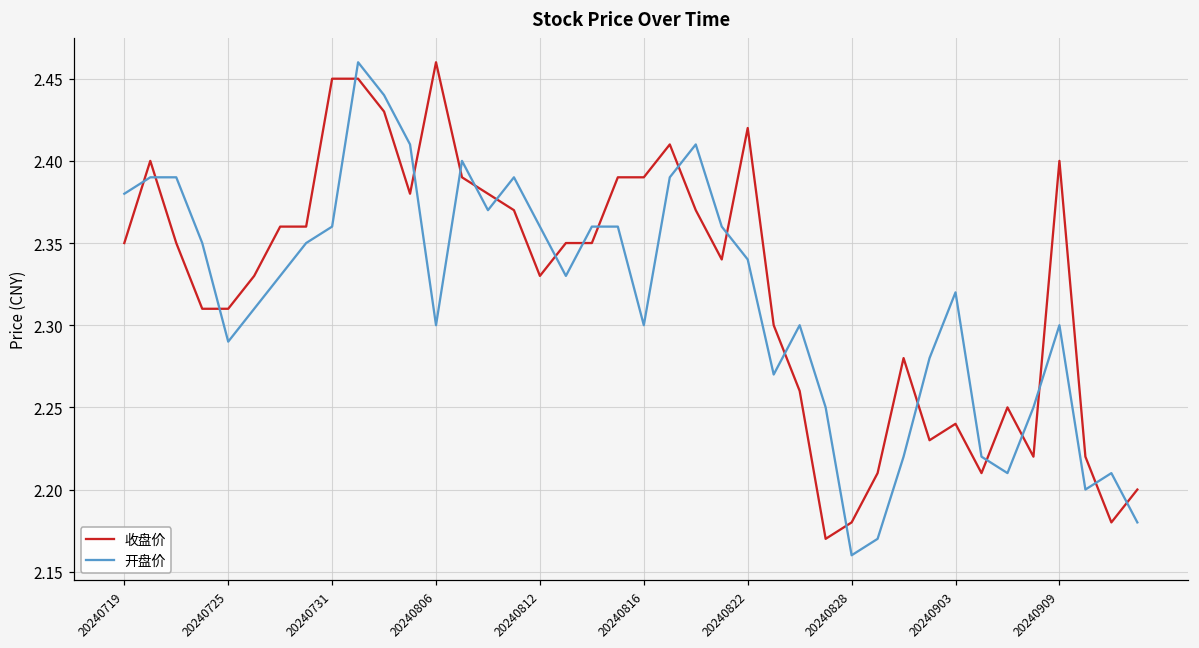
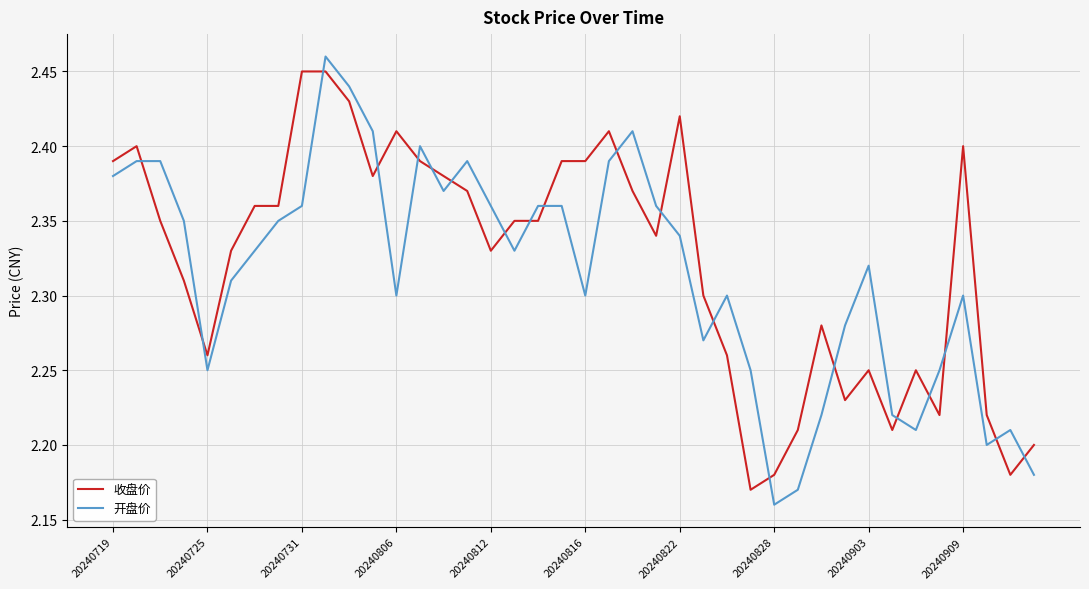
收盘价, 20240719: 2.35 -> 2.39
收盘价, 20240725: 2.31 -> 2.26
开盘价, 20240725: 2.29 -> 2.25
收盘价, 20240806: 2.46 -> 2.41
收盘价, 20240903: 2.24 -> 2.25
